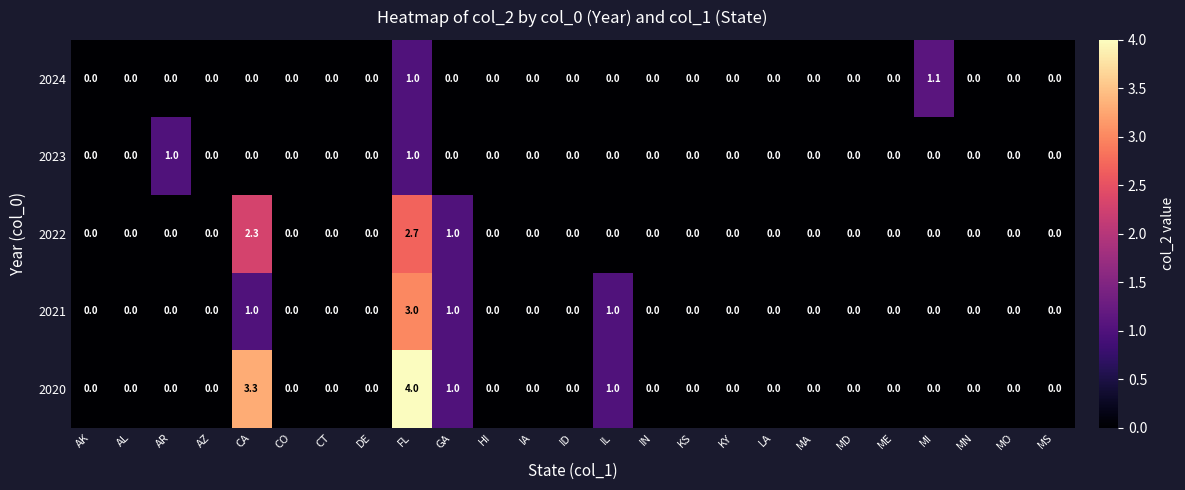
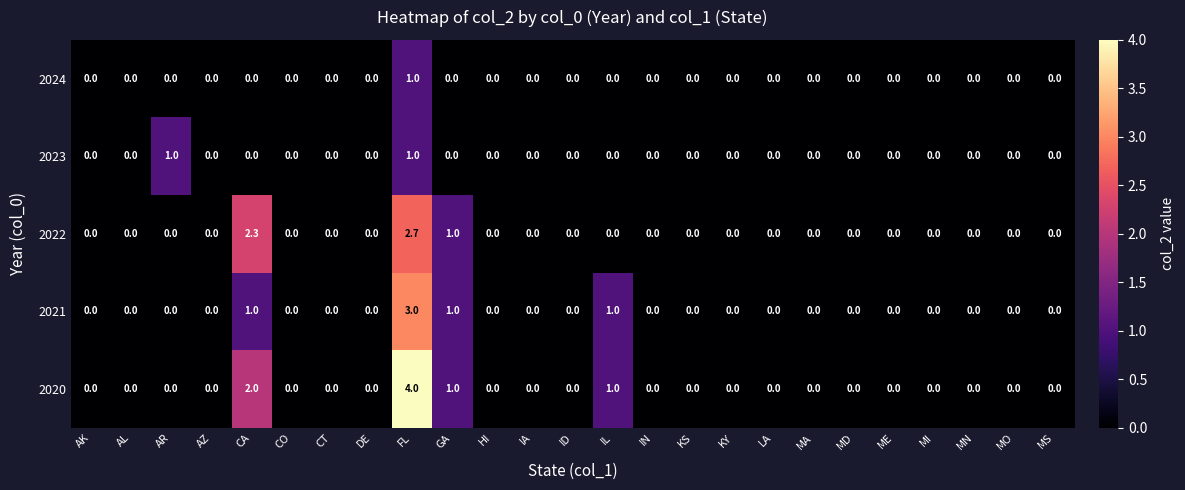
2024, MI: 1.1 -> 0.0
2020, CA: 3.3 -> 2.0
